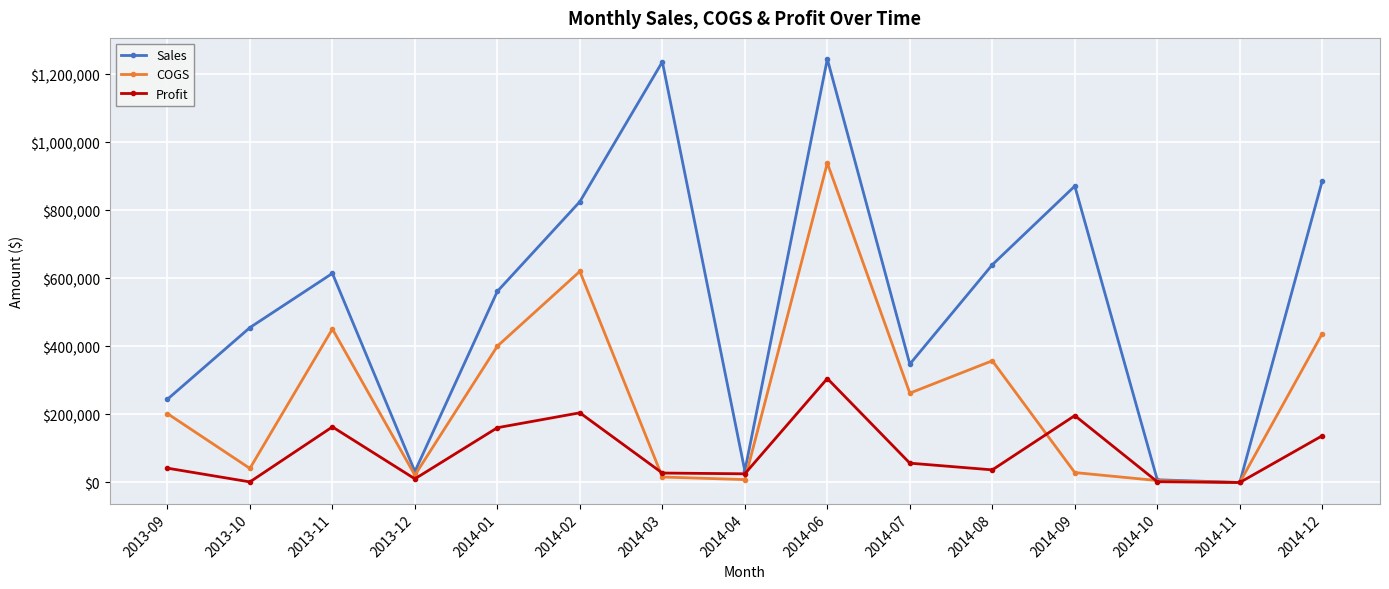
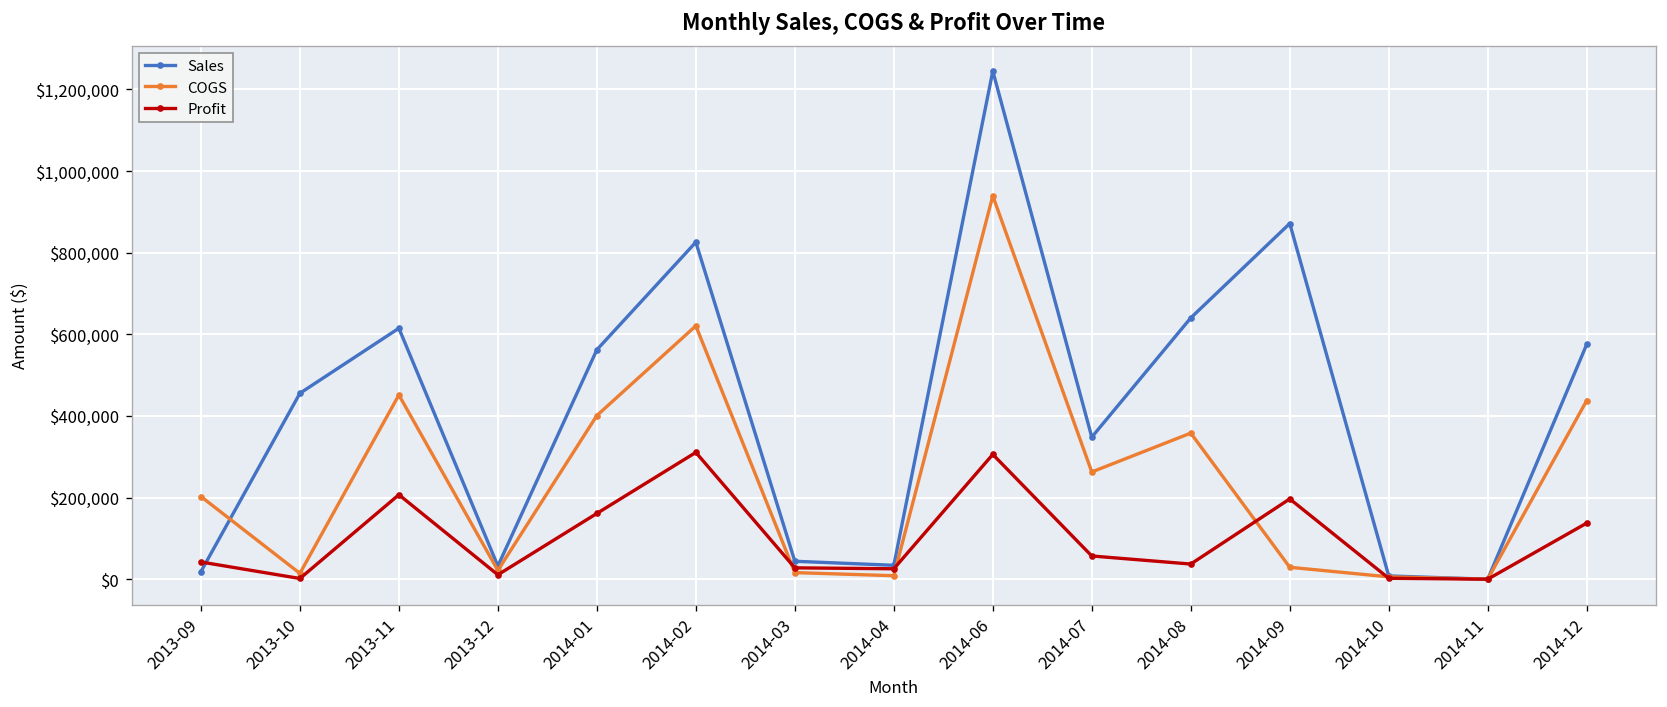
Sales, 2013-09: $240,000 -> $20,000
COGS, 2013-10: $40,000 -> $10,000
Profit, 2013-11: $160,000 -> $210,000
Profit, 2014-02: $200,000 -> $310,000
Sales, 2014-03: $1,240,000 -> $40,000
Sales, 2014-12: $890,000 -> $580,000
